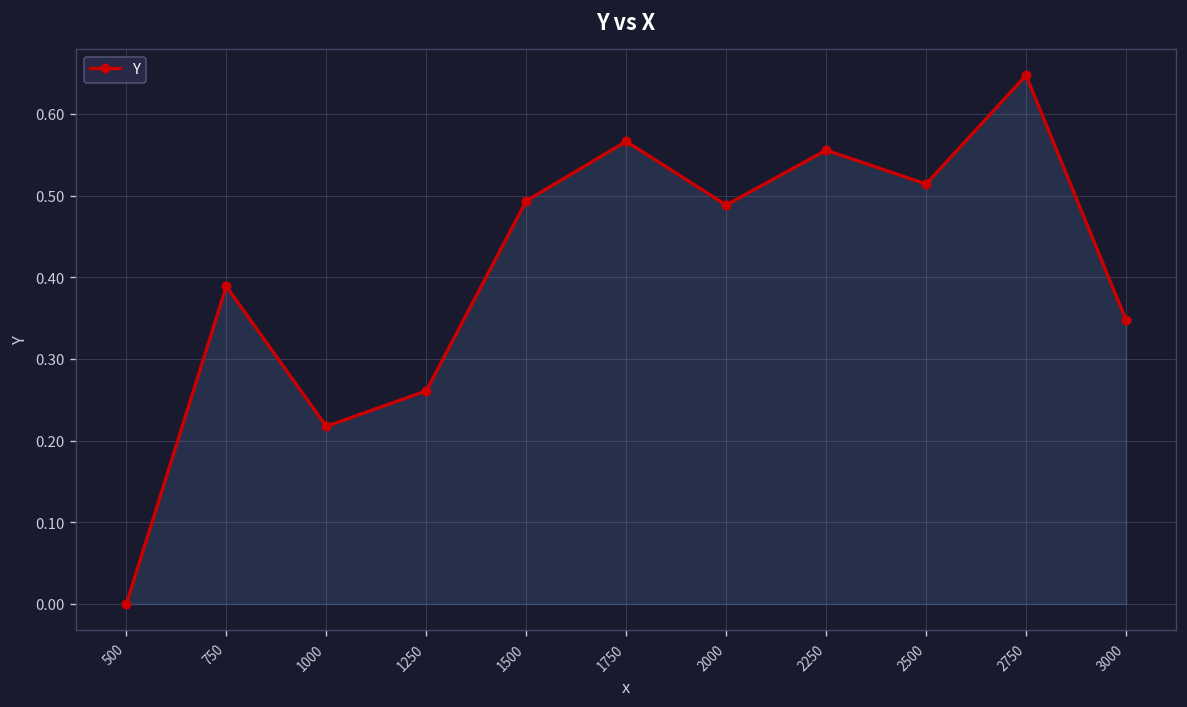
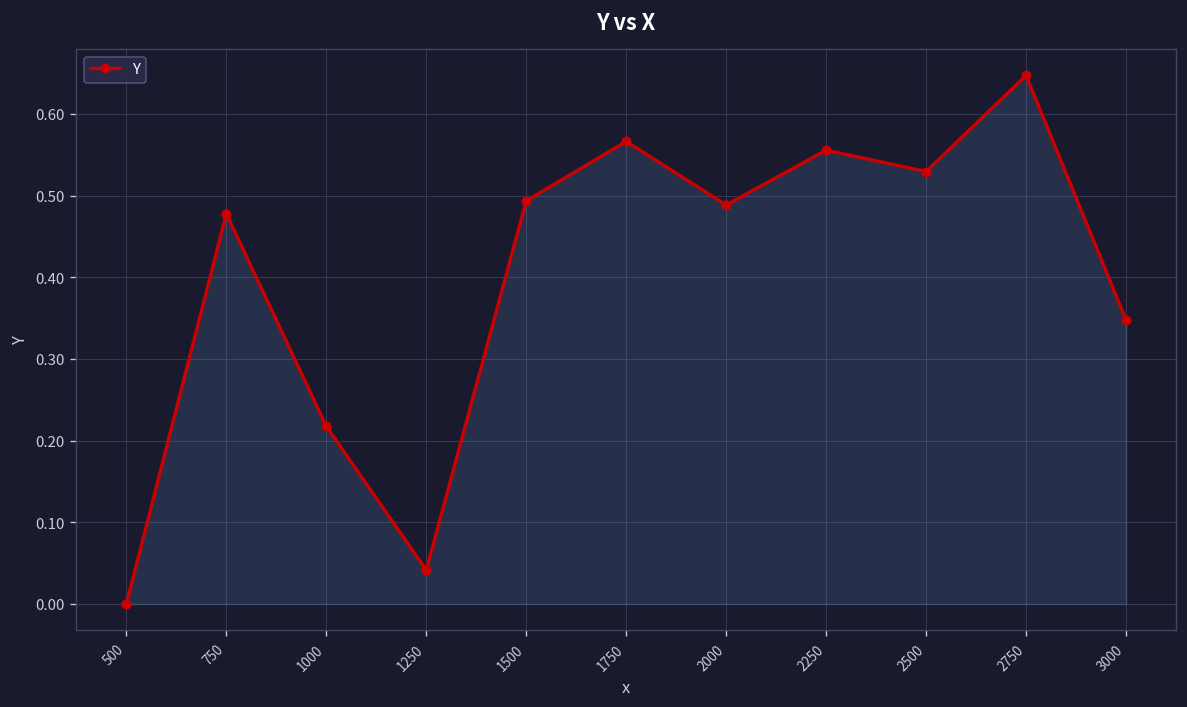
750: 0.39 -> 0.48
1250: 0.26 -> 0.04
2500: 0.51 -> 0.53
